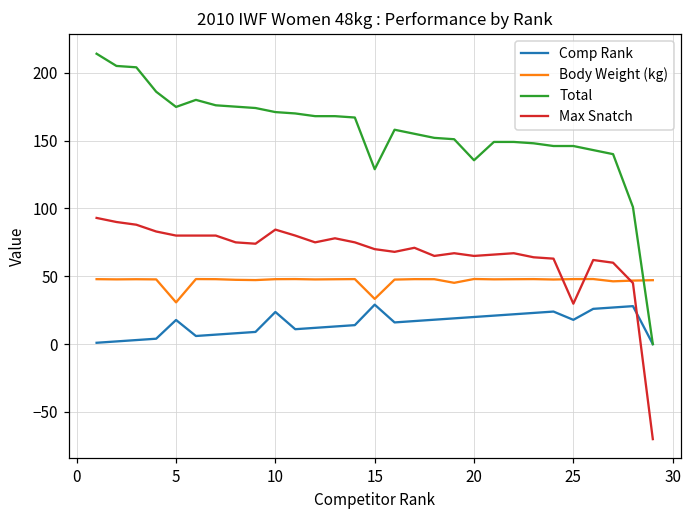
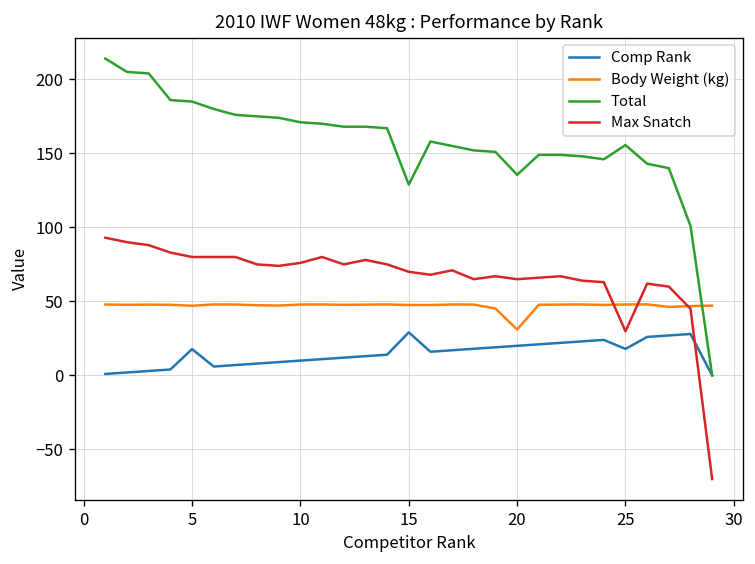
Body Weight (kg), 5: 31 -> 47
Total, 5: 175 -> 185
Comp Rank, 10: 24 -> 10
Max Snatch, 10: 84 -> 76
Body Weight (kg), 15: 33 -> 48
Body Weight (kg), 20: 48 -> 31
Total, 25: 146 -> 156
